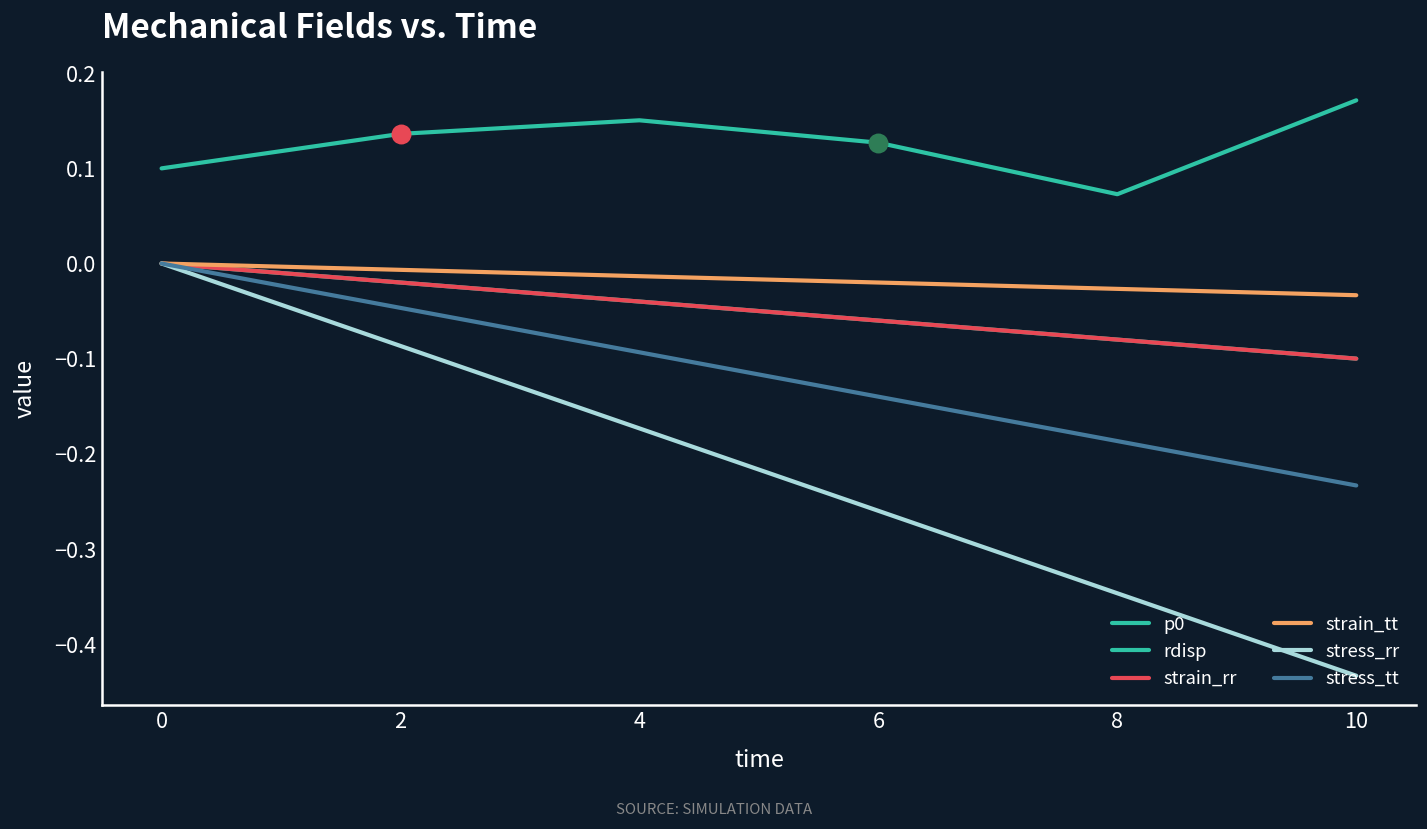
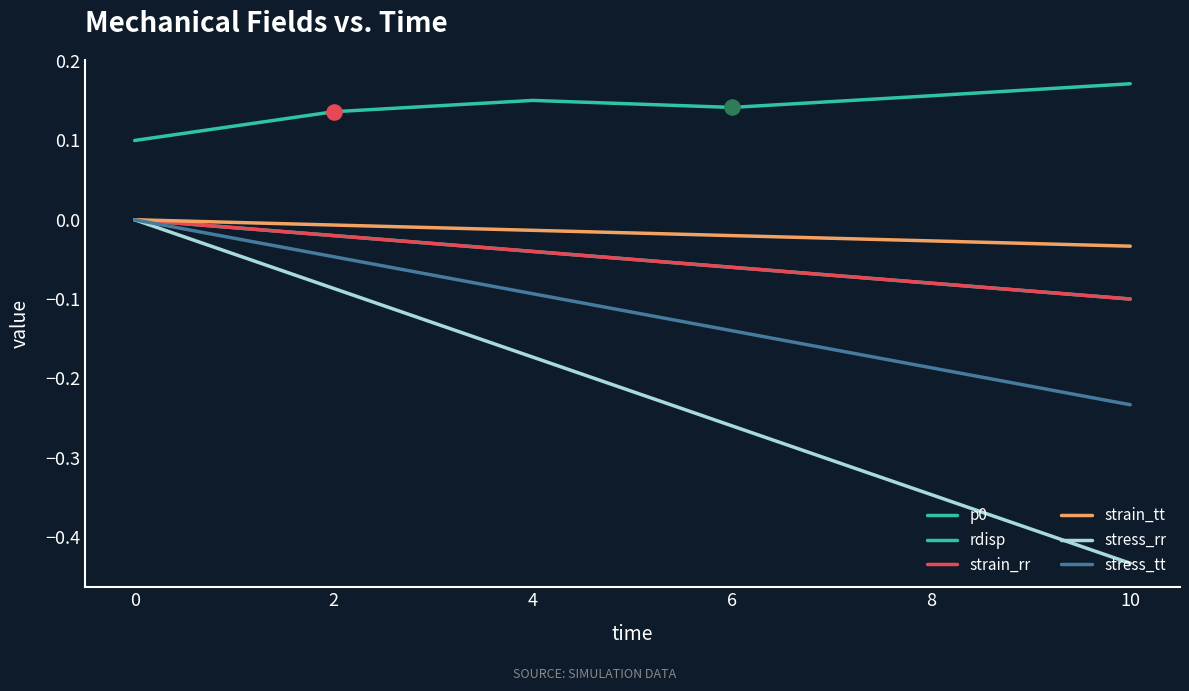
p0, 6: 0.13 -> 0.14
p0, 8: 0.07 -> 0.16
